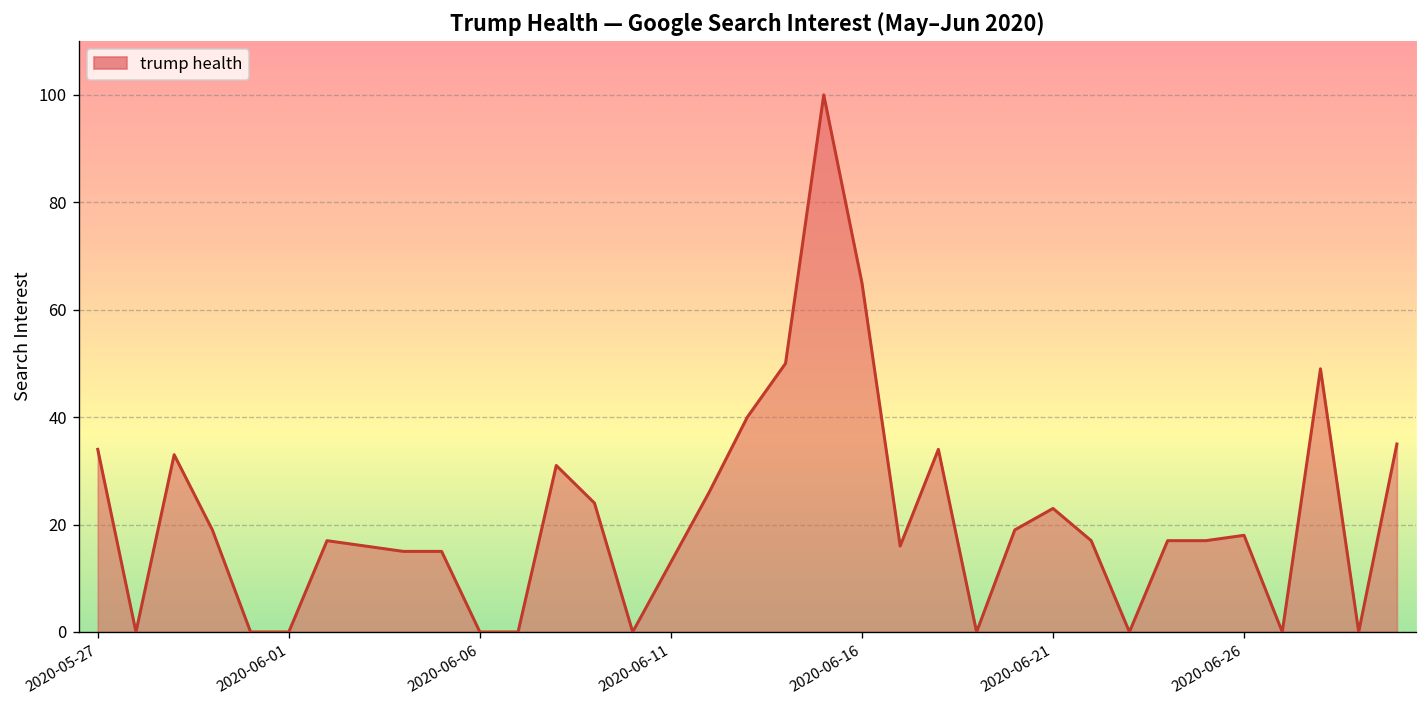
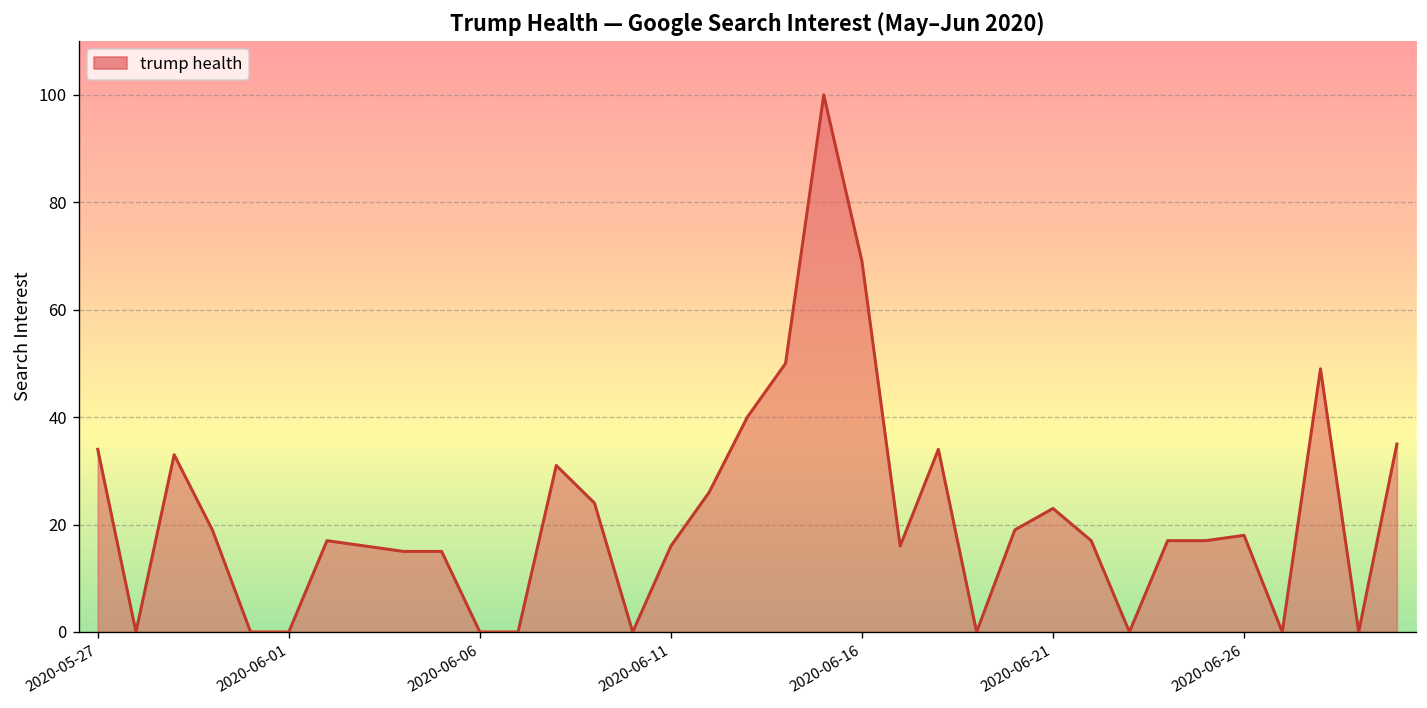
2020-06-11: 13 -> 16
2020-06-16: 65 -> 69
